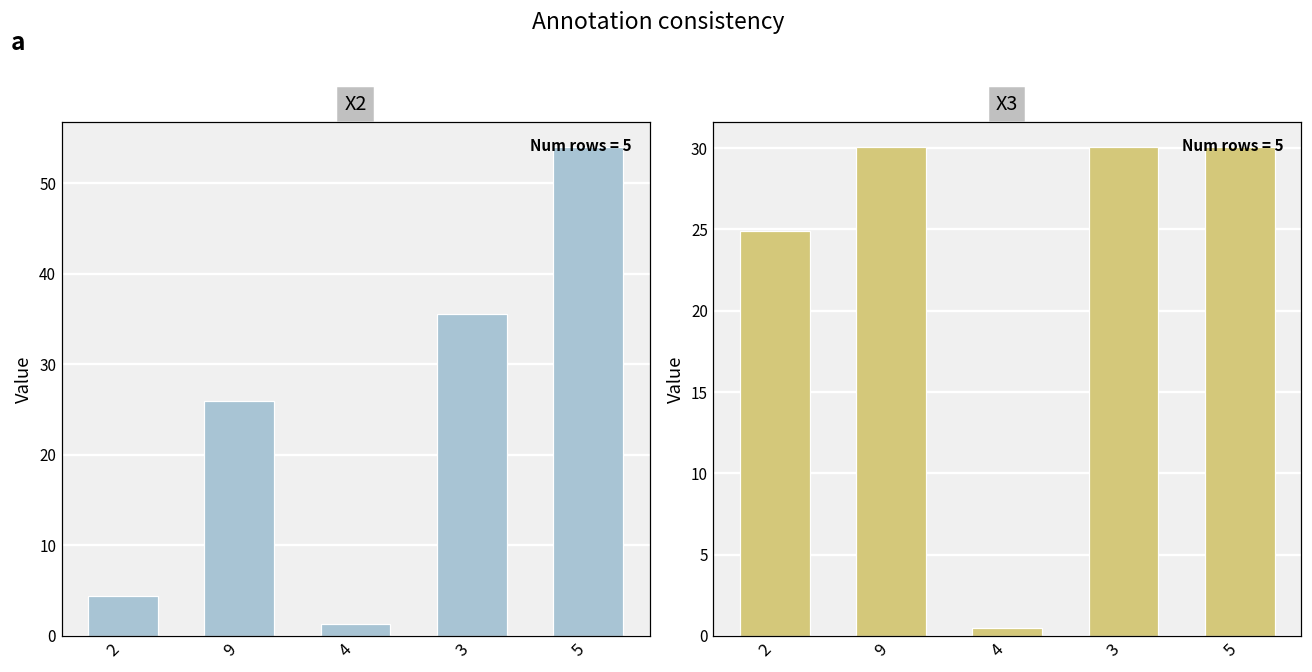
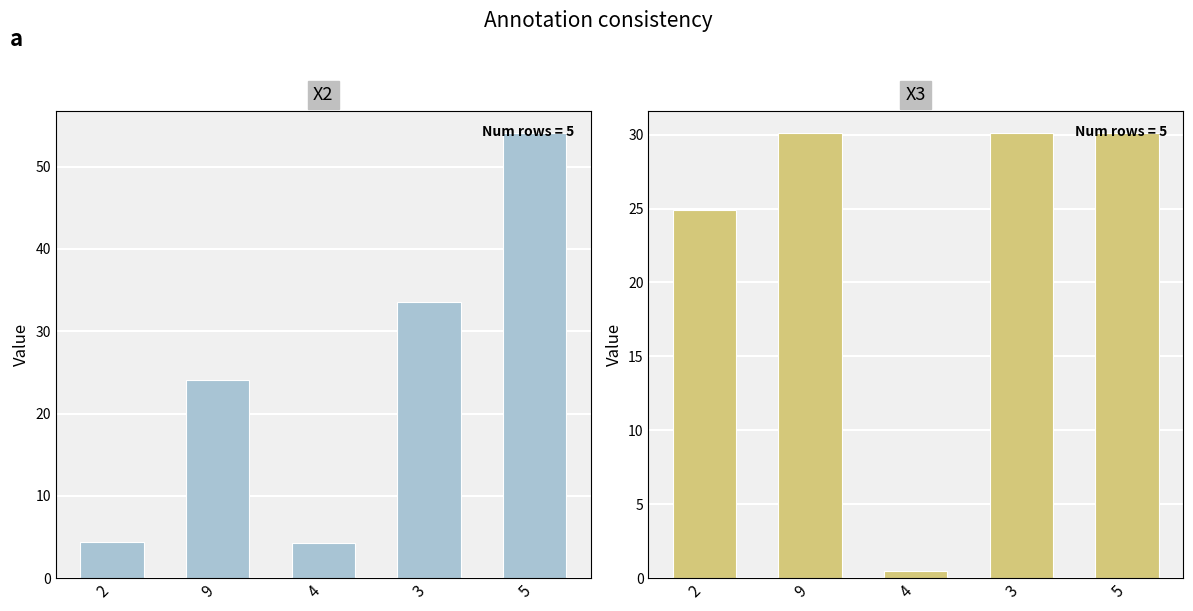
X2, 9: 26 -> 24
X2, 4: 1 -> 4
X2, 3: 36 -> 34
